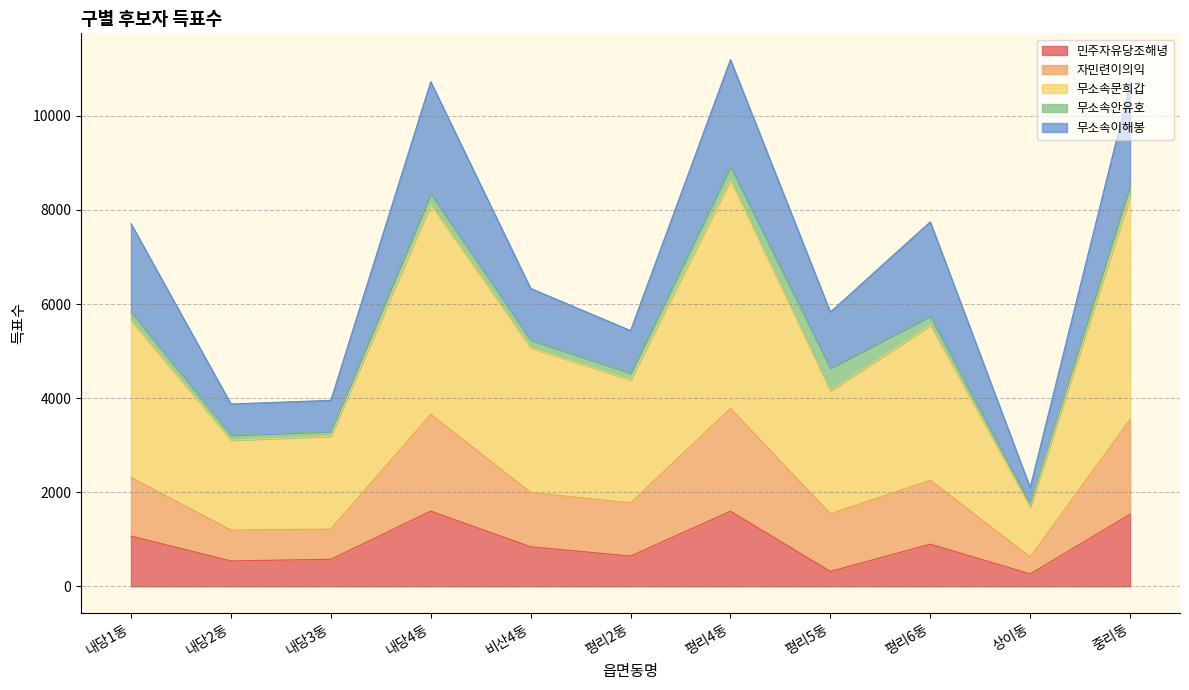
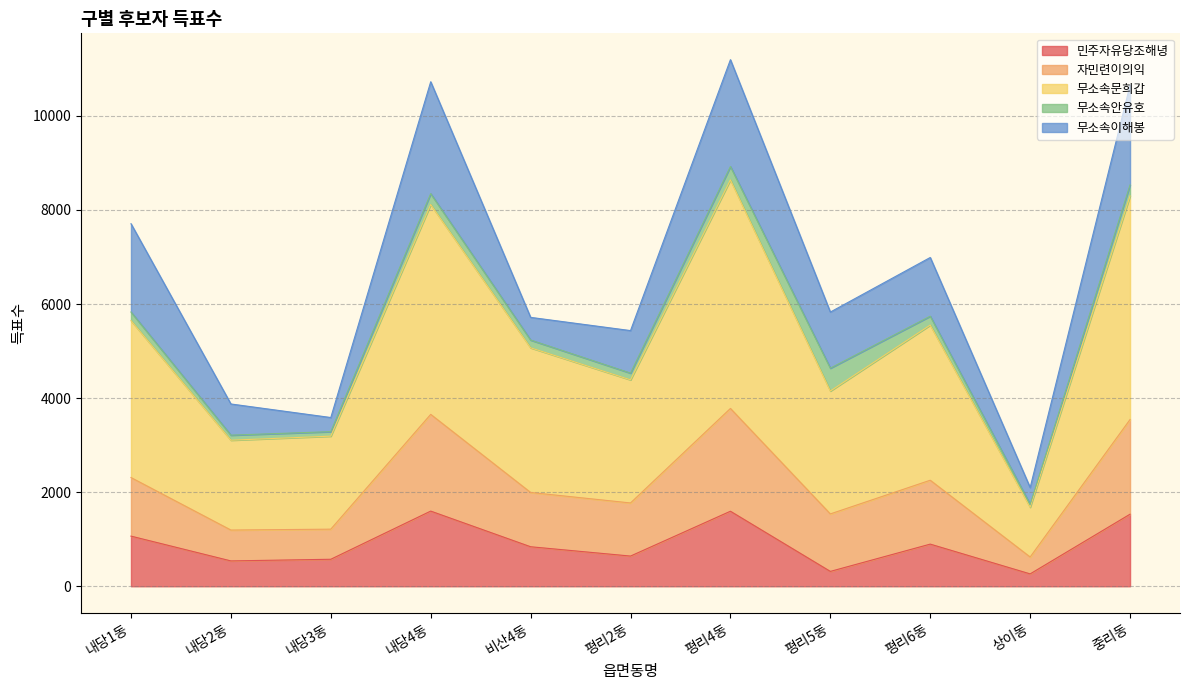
무소속이해봉, 내당3동: 700 -> 300
무소속이해봉, 비산4동: 1100 -> 500
무소속이해봉, 평리6동: 2000 -> 1200
